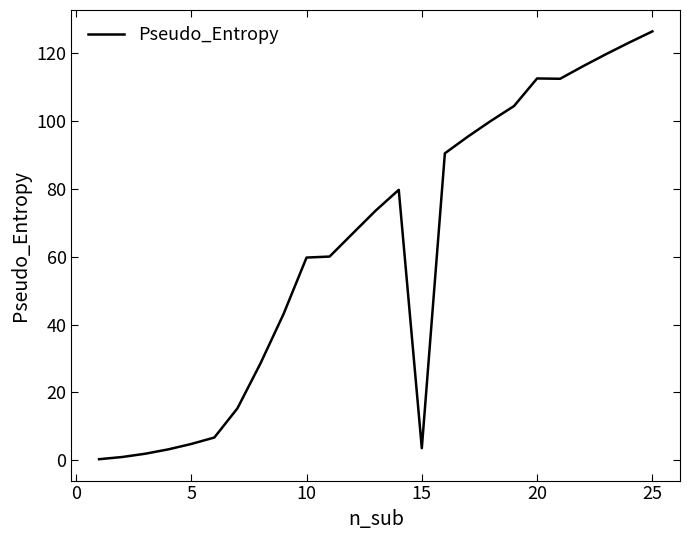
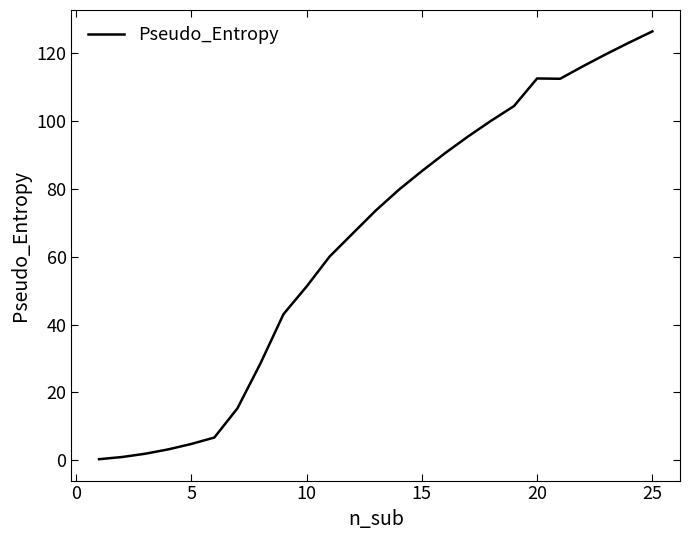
10: 60 -> 51
15: 4 -> 85
